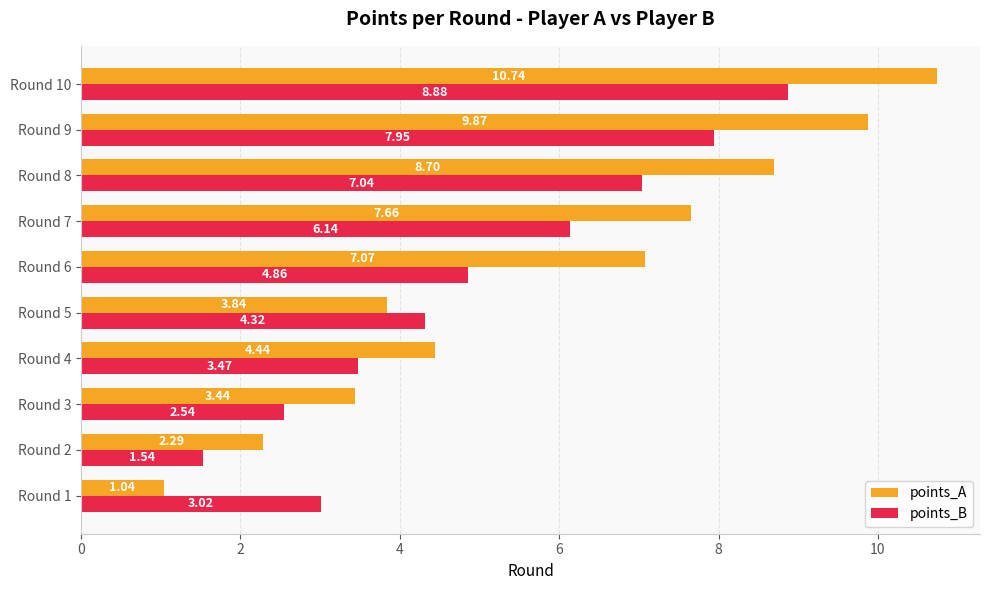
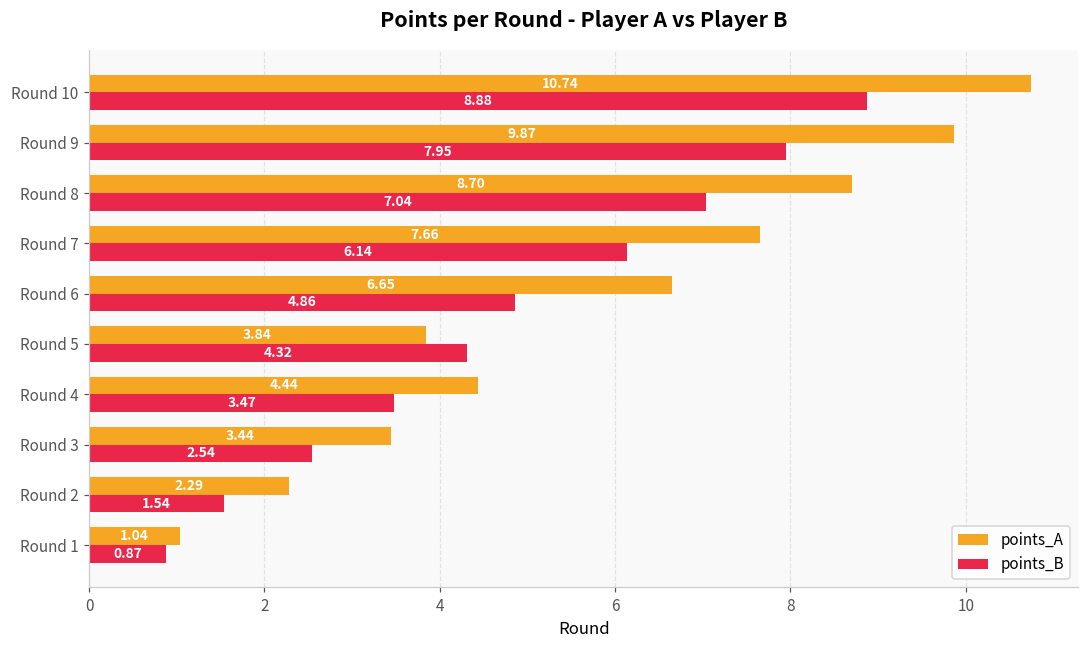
points_A, Round 6: 7.07 -> 6.65
points_B, Round 1: 3.02 -> 0.87
